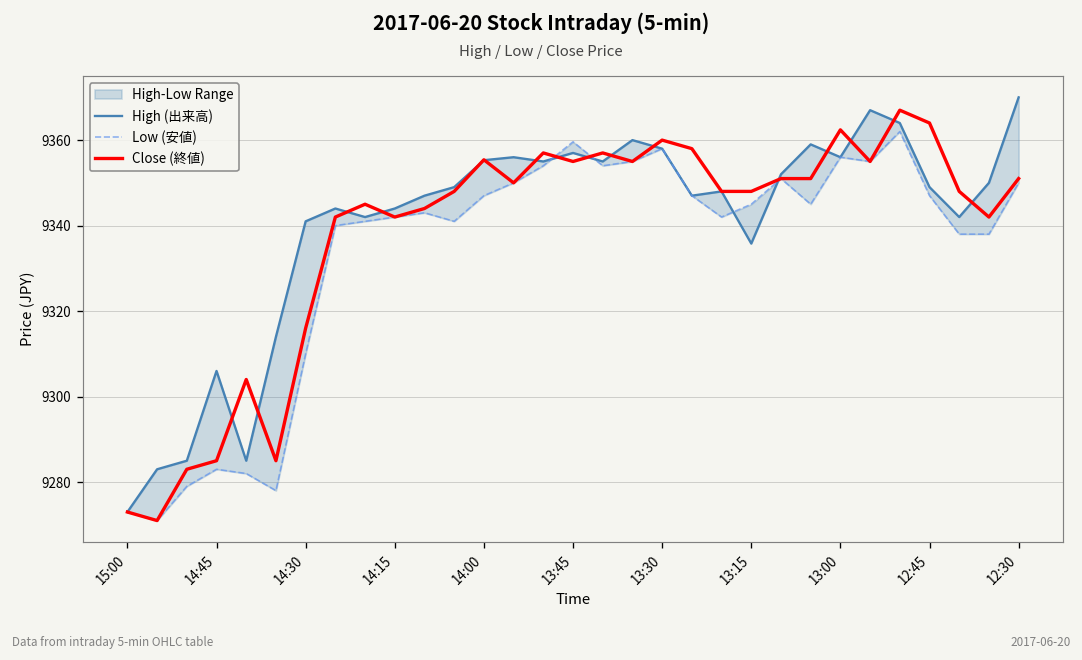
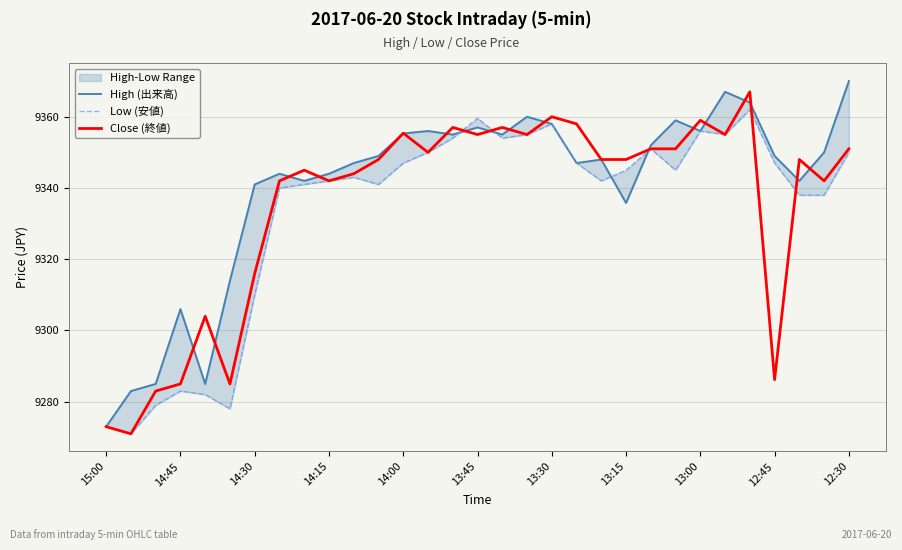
Close (終値), 13:00: 9362 -> 9359
Close (終値), 12:45: 9364 -> 9286
